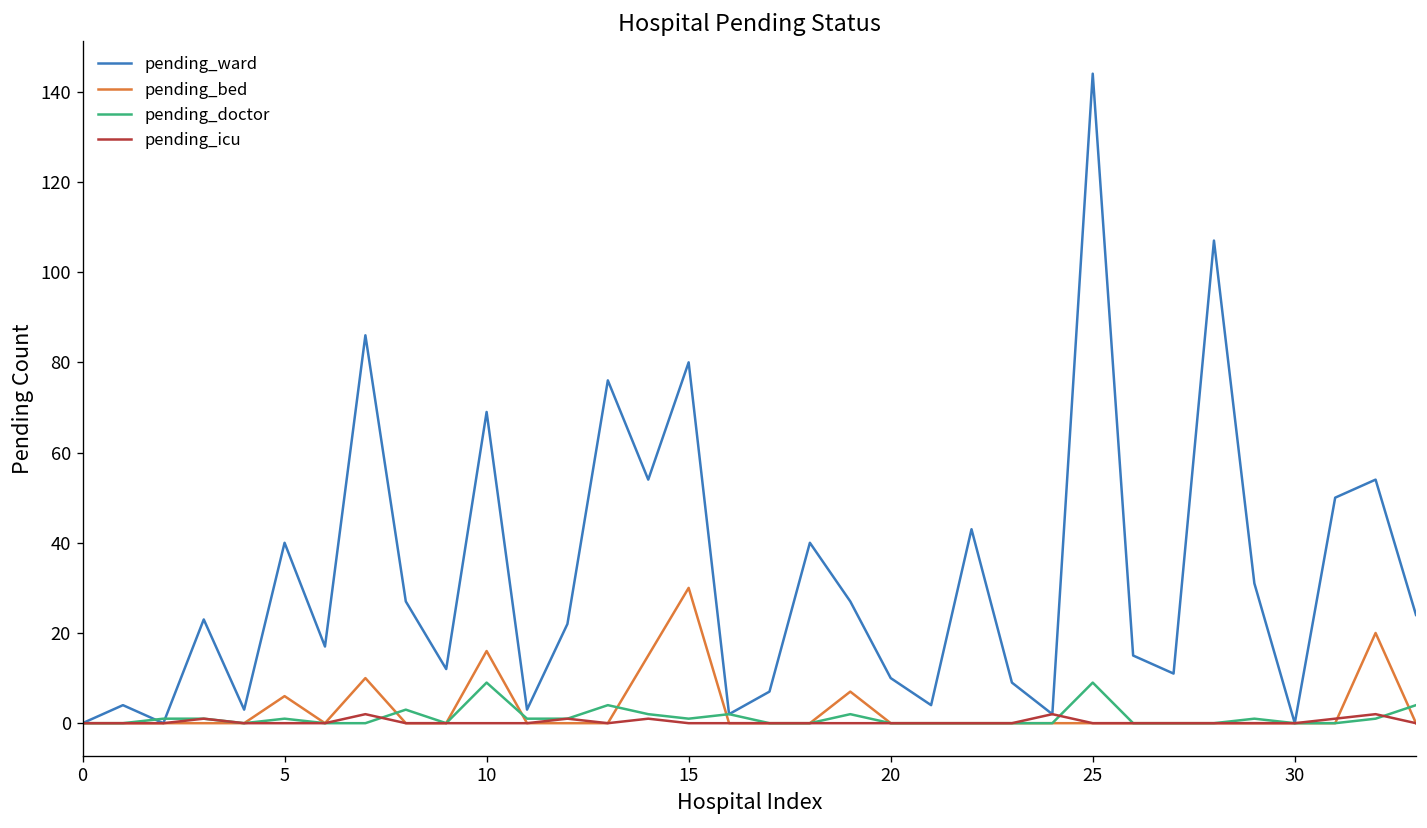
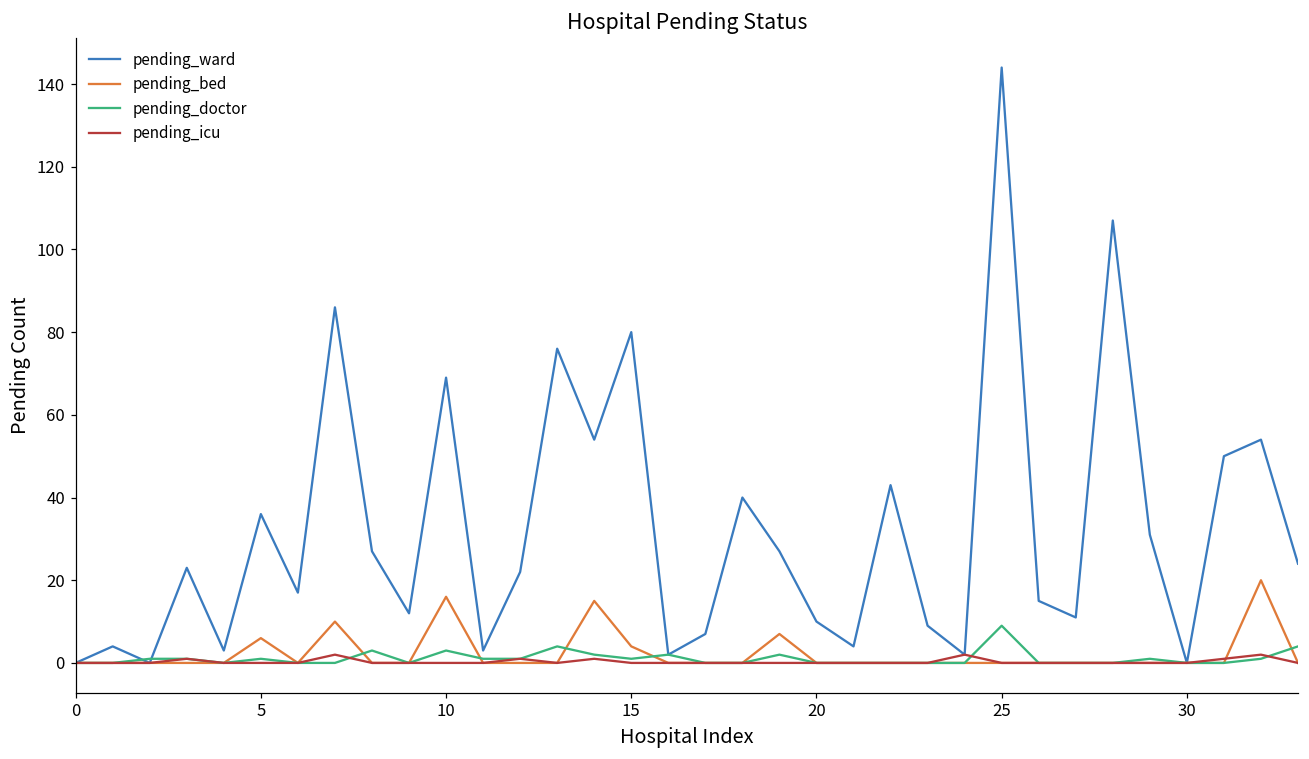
pending_ward, 5: 40 -> 36
pending_doctor, 10: 9 -> 3
pending_bed, 15: 30 -> 4
